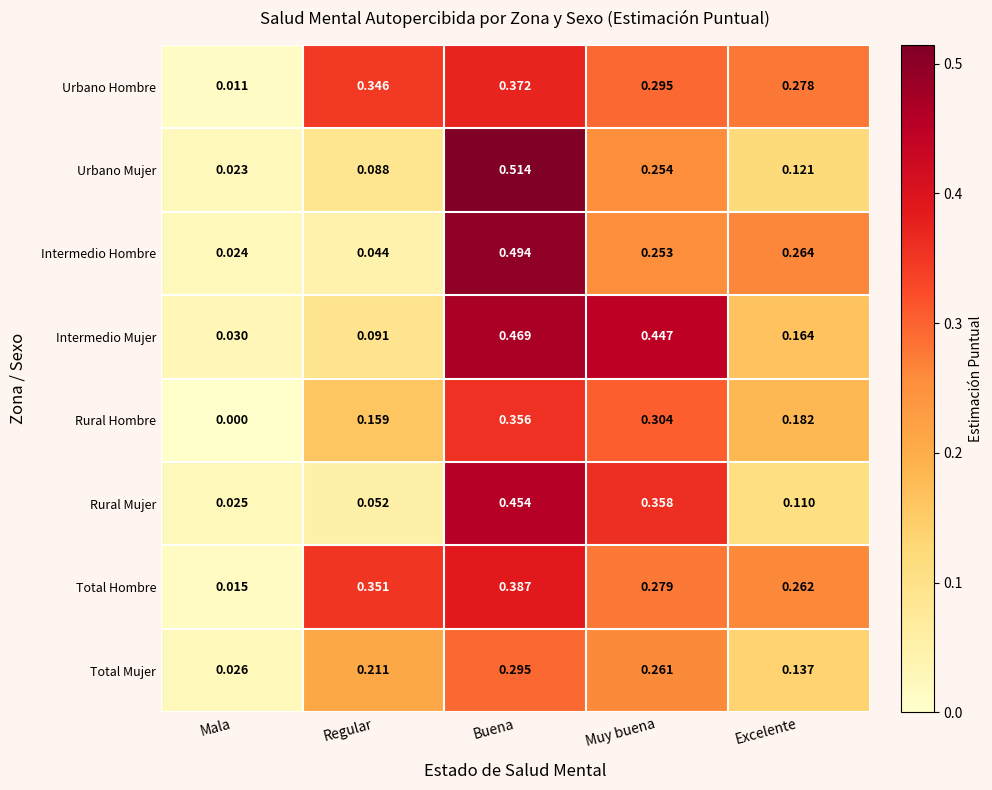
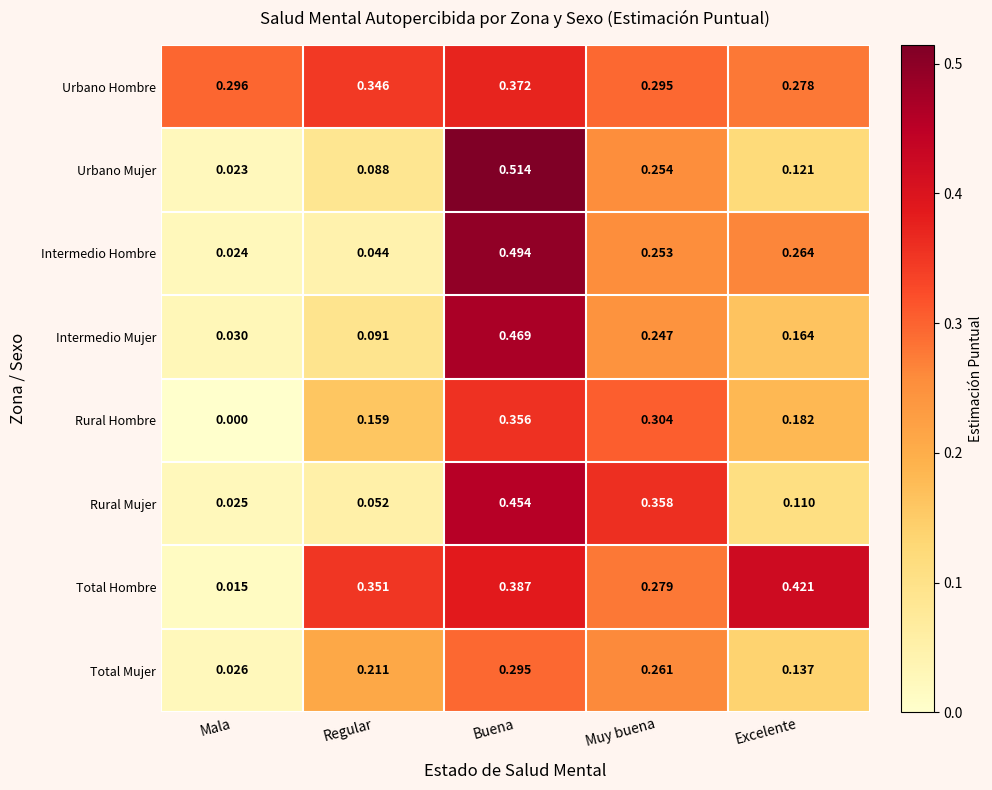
Urbano Hombre, Mala: 0.011 -> 0.296
Intermedio Mujer, Muy buena: 0.447 -> 0.247
Total Hombre, Excelente: 0.262 -> 0.421
